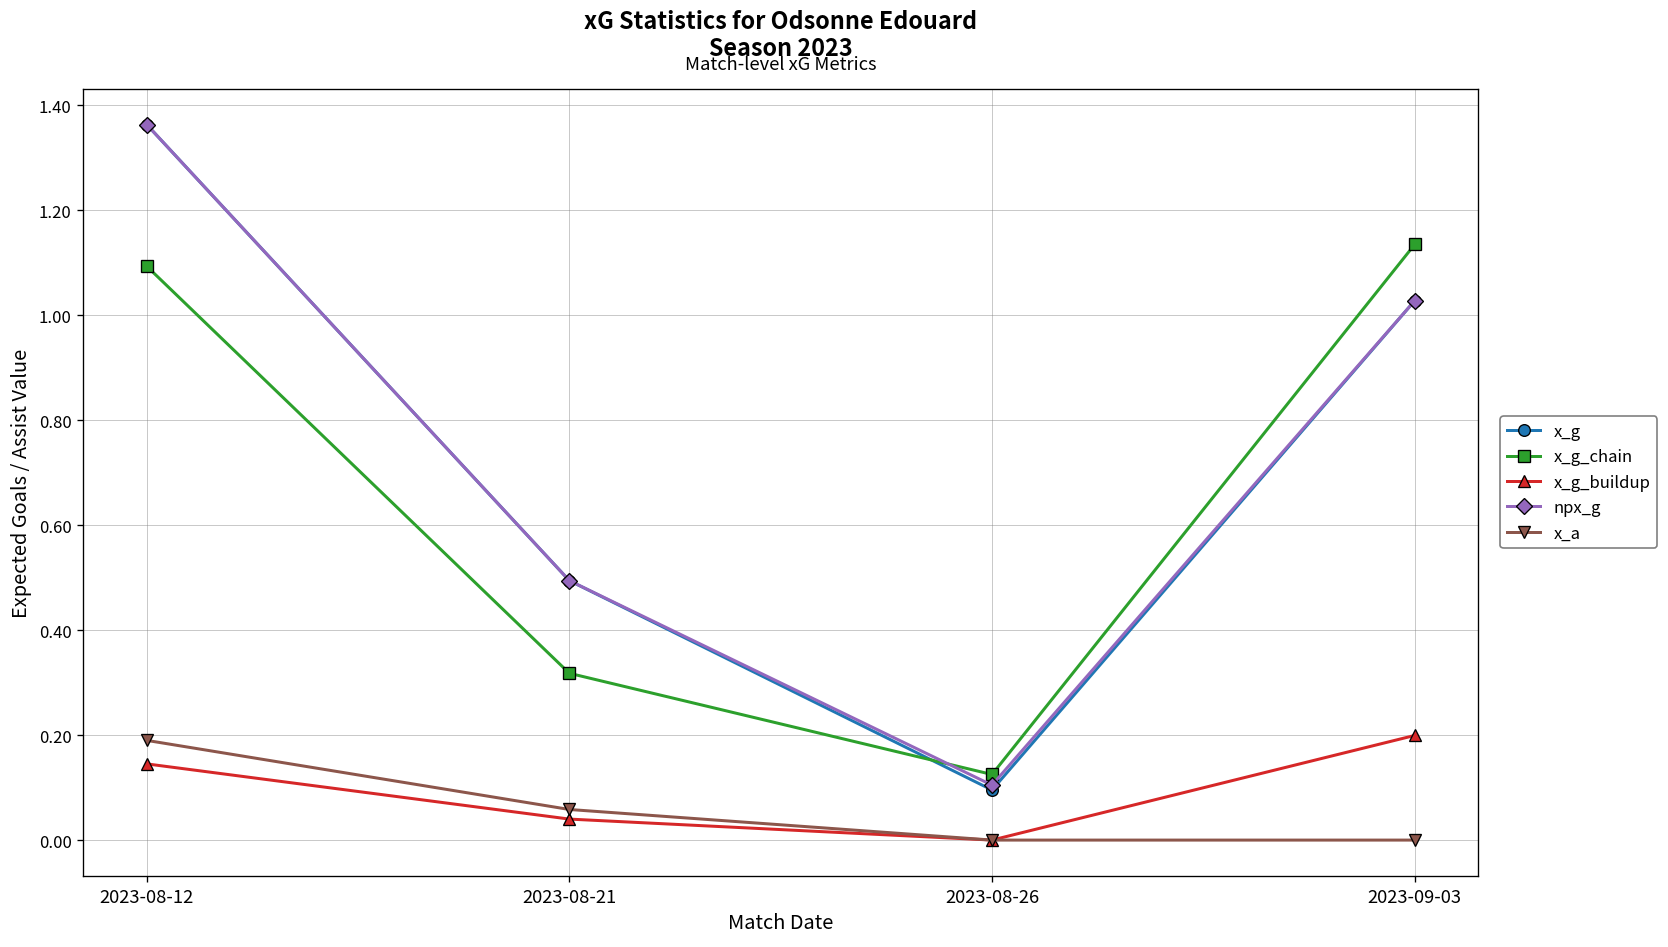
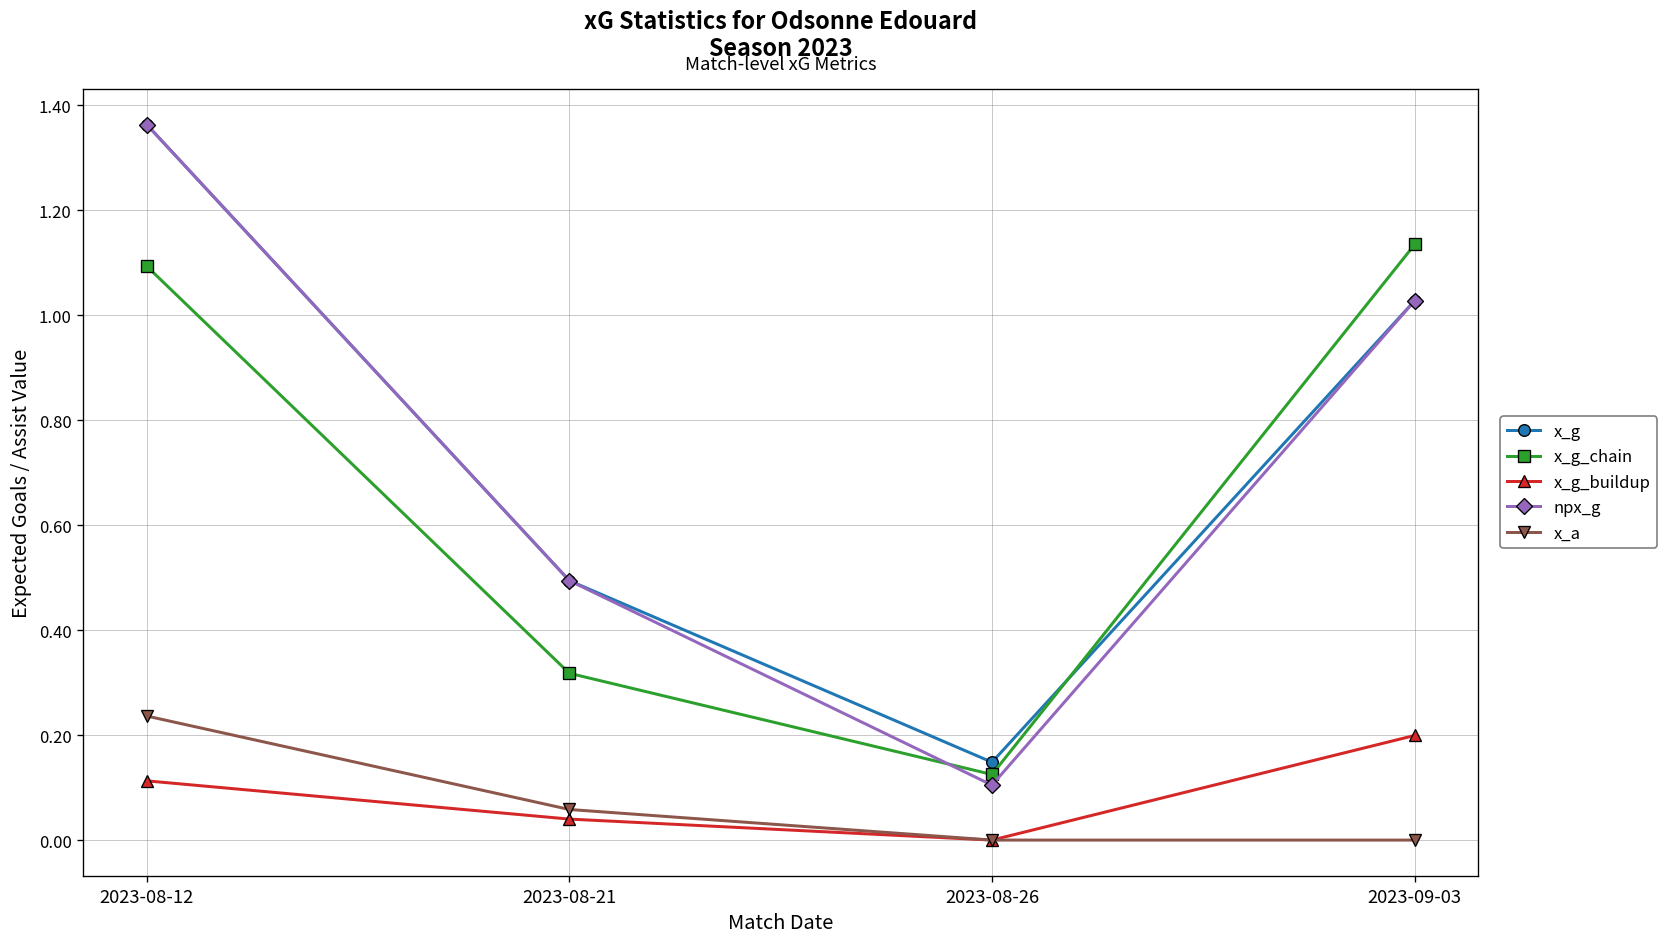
x_g_buildup, 2023-08-12: 0.15 -> 0.11
x_a, 2023-08-12: 0.19 -> 0.24
x_g, 2023-08-26: 0.10 -> 0.15
